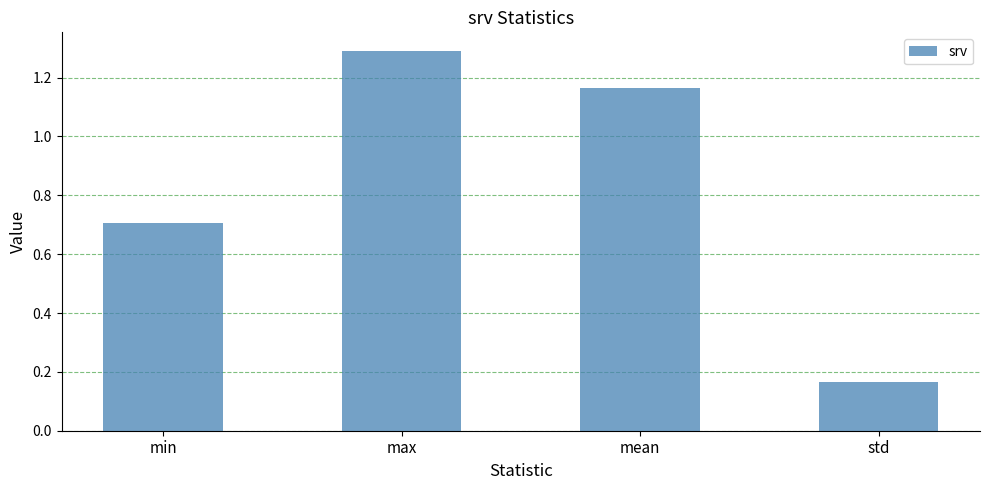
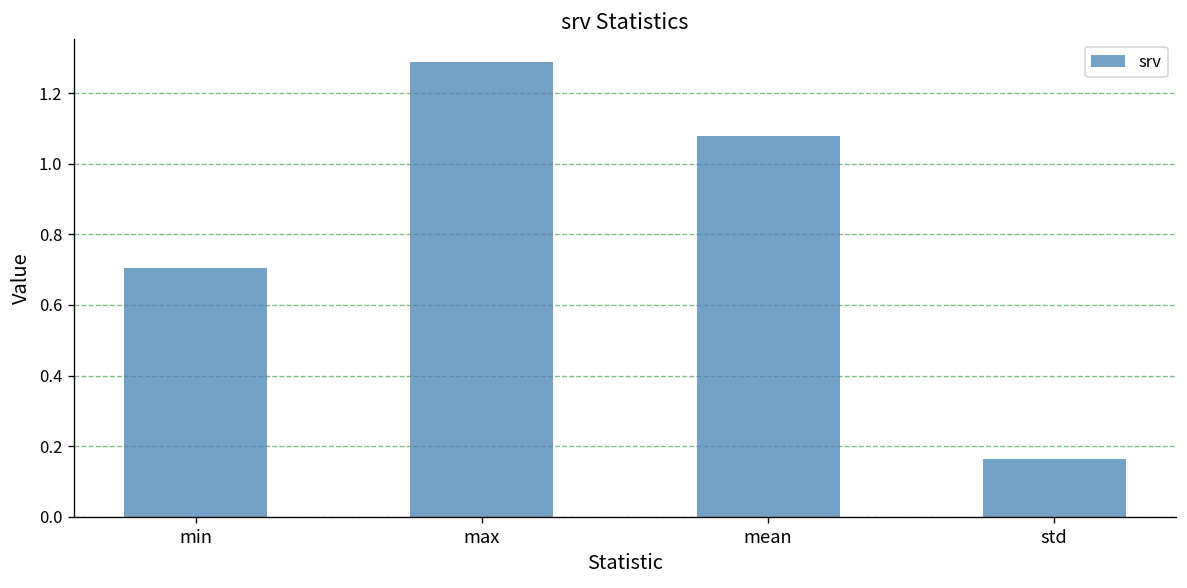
mean: 1.17 -> 1.08
